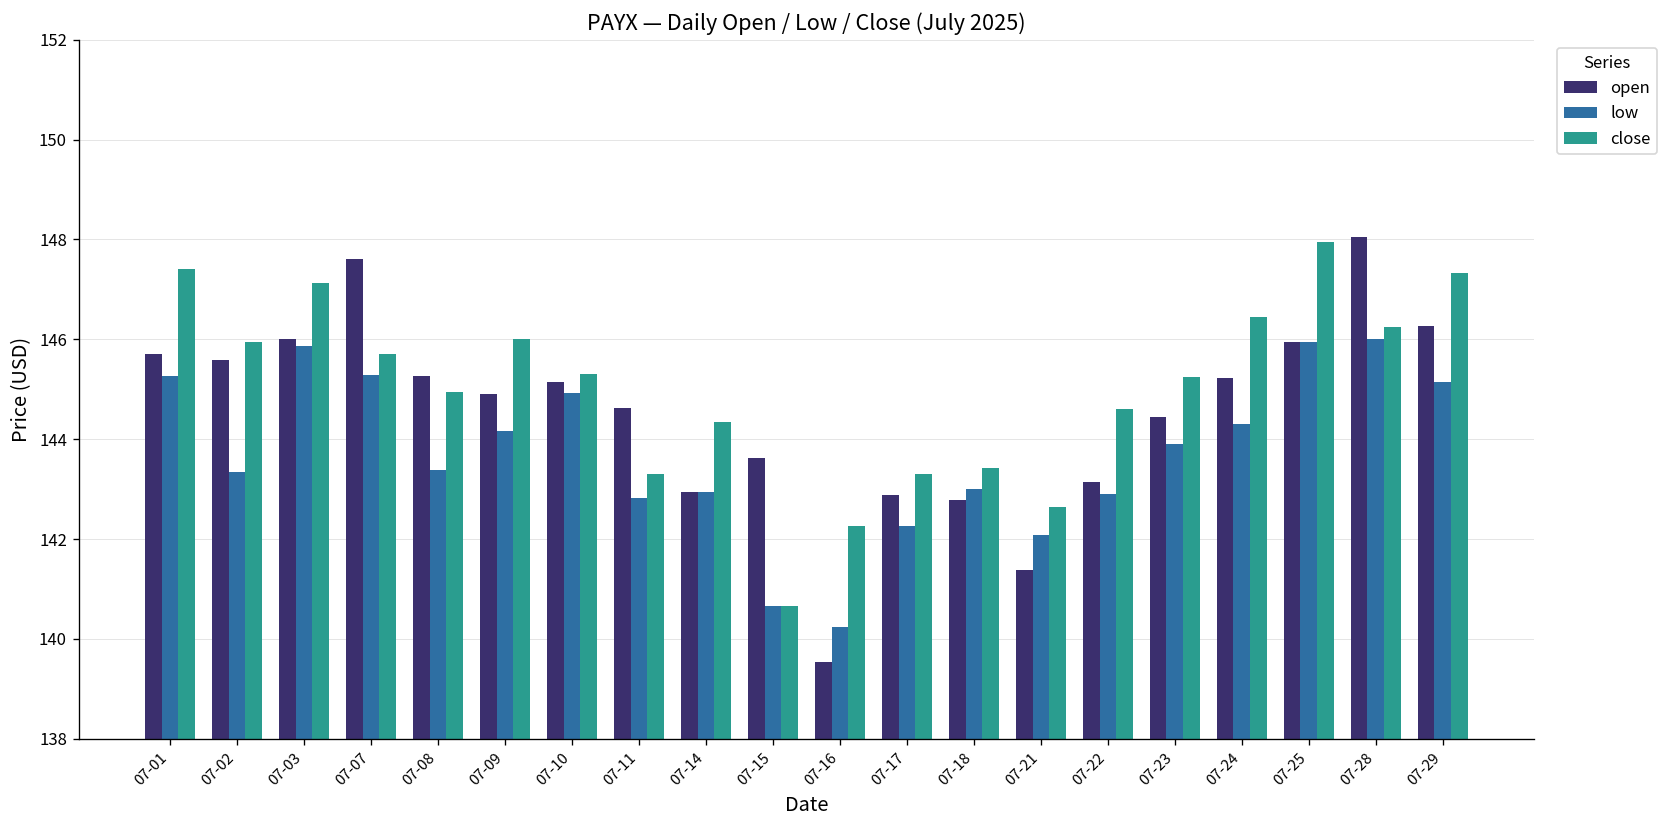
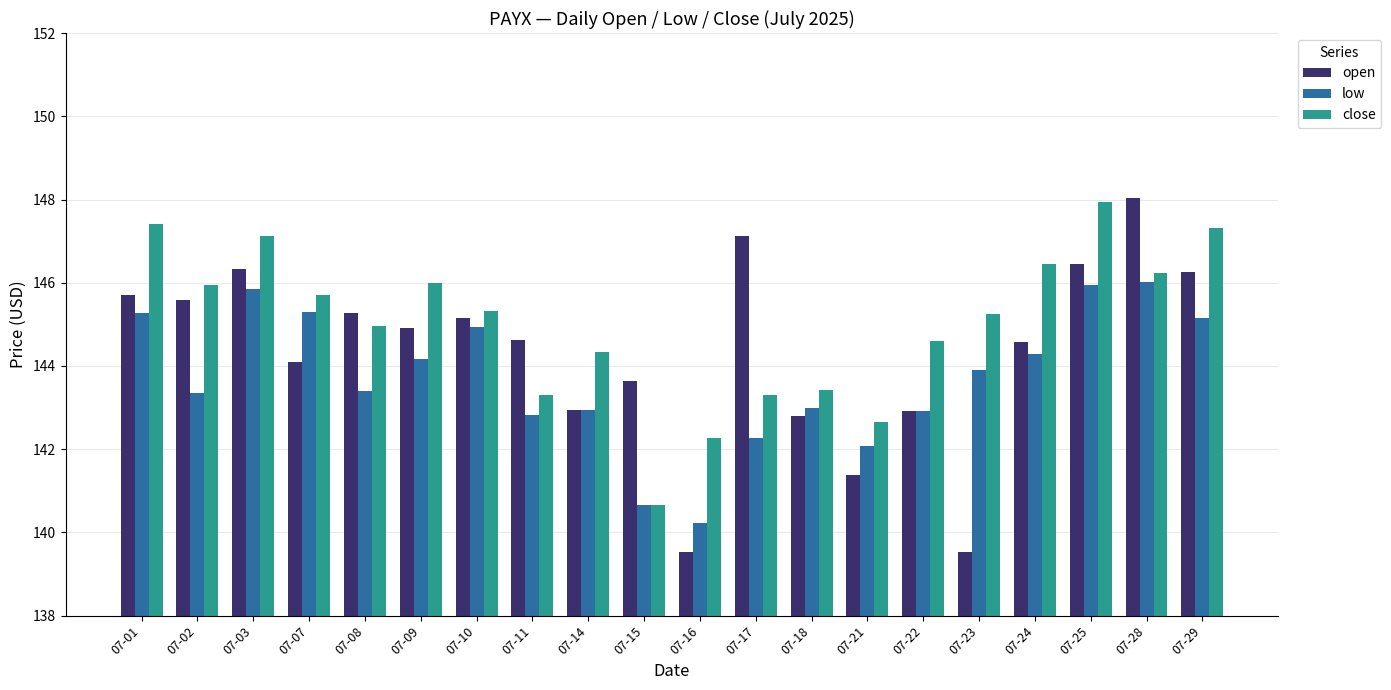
open, 07-03: 146.0 -> 146.3
open, 07-07: 147.6 -> 144.1
open, 07-17: 142.9 -> 147.1
open, 07-22: 143.1 -> 142.9
open, 07-23: 144.4 -> 139.5
open, 07-24: 145.2 -> 144.6
open, 07-25: 145.9 -> 146.5
